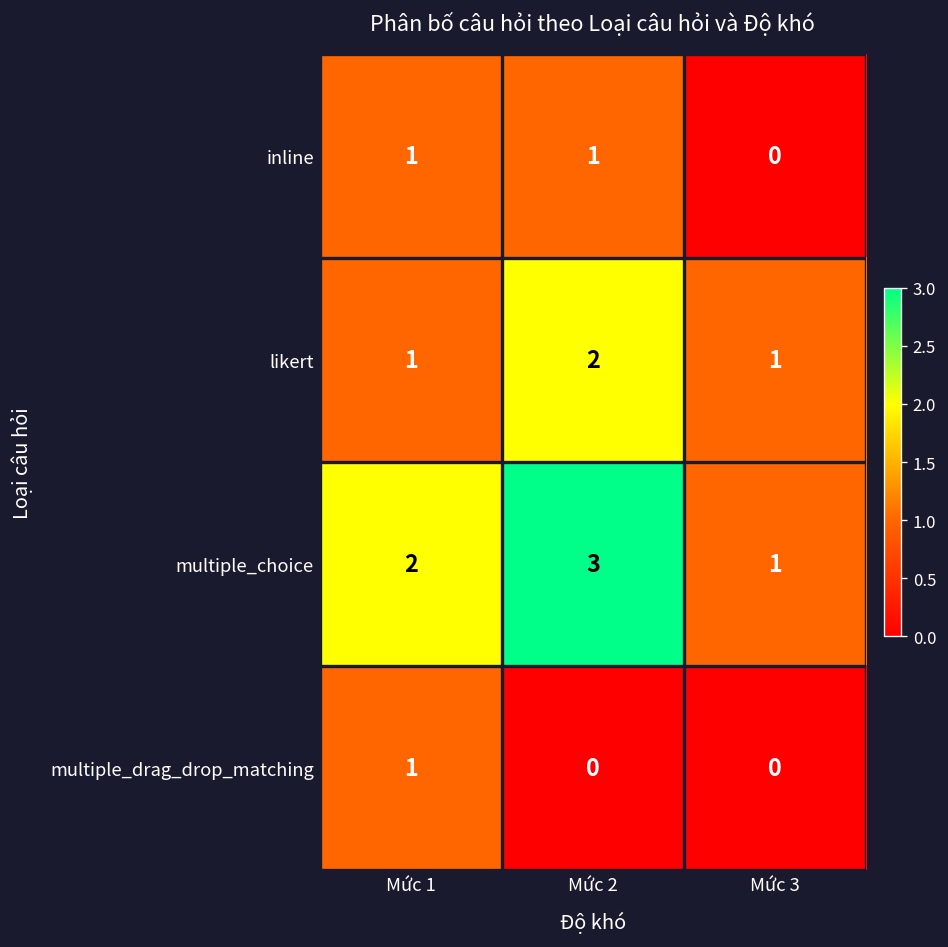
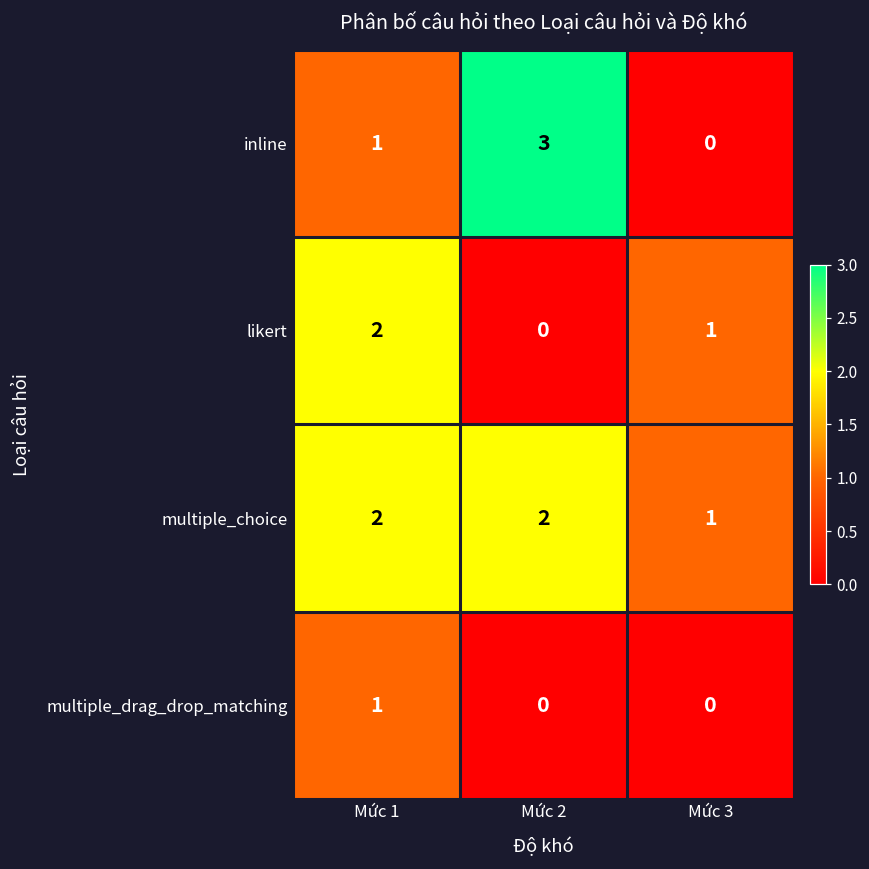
inline, Mức 2: 1 -> 3
likert, Mức 1: 1 -> 2
likert, Mức 2: 2 -> 0
multiple_choice, Mức 2: 3 -> 2
